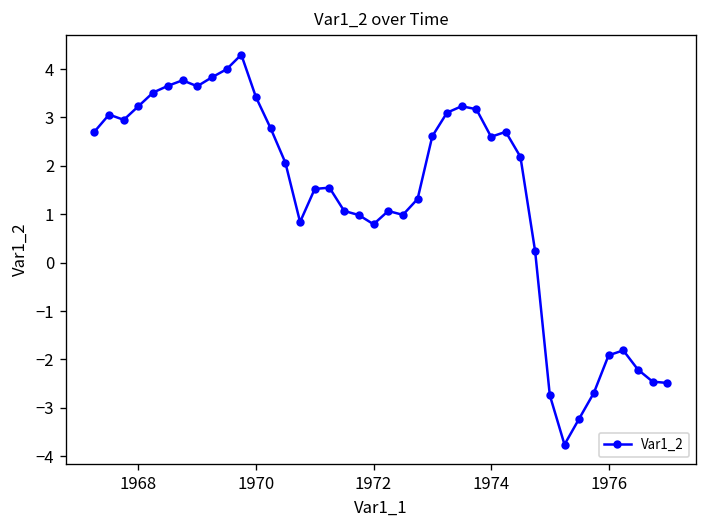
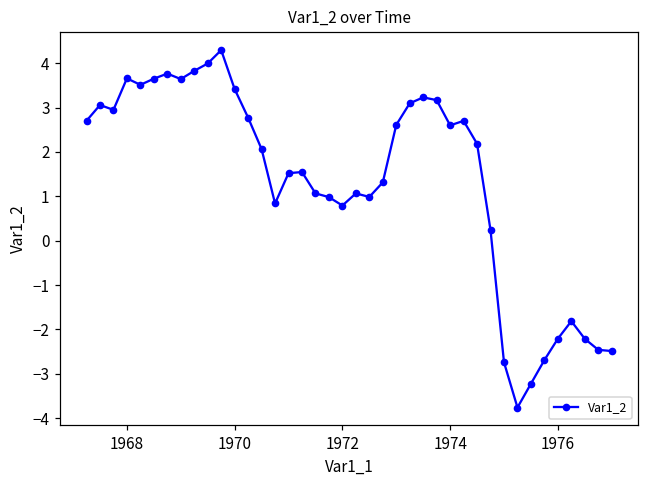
1968: 3.2 -> 3.7
1976: -1.9 -> -2.2
